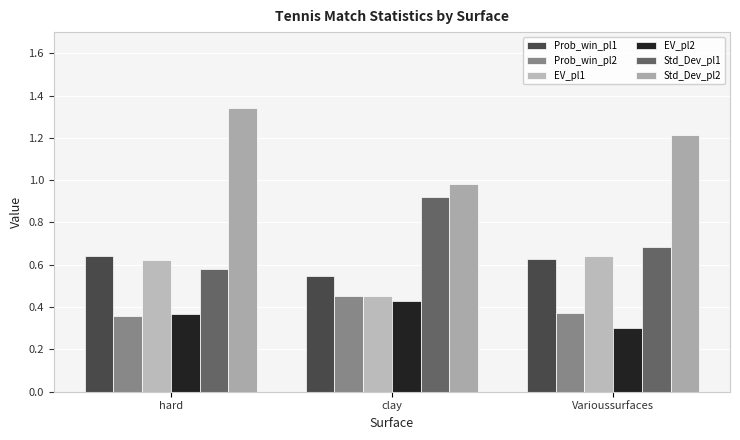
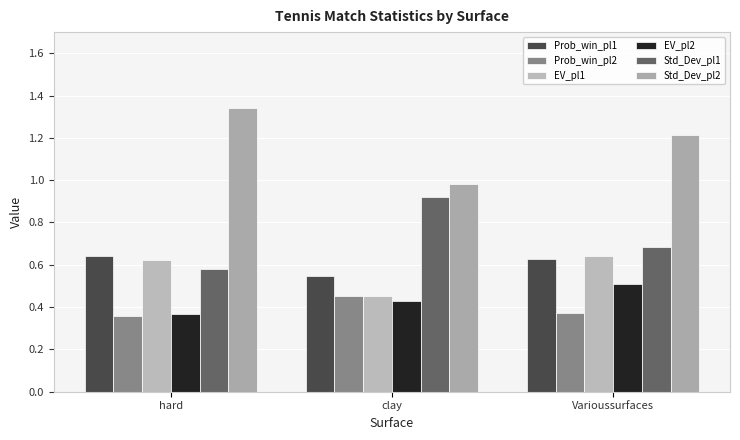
EV_pl2, Varioussurfaces: 0.30 -> 0.51
